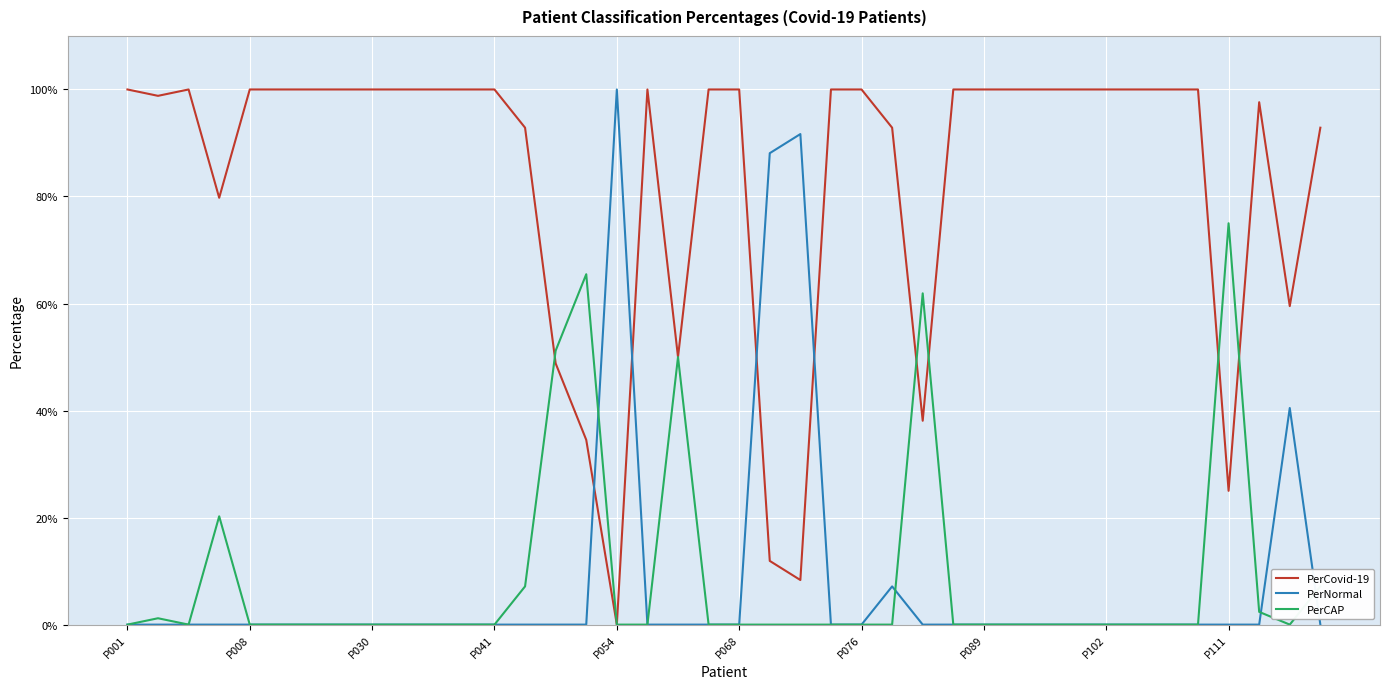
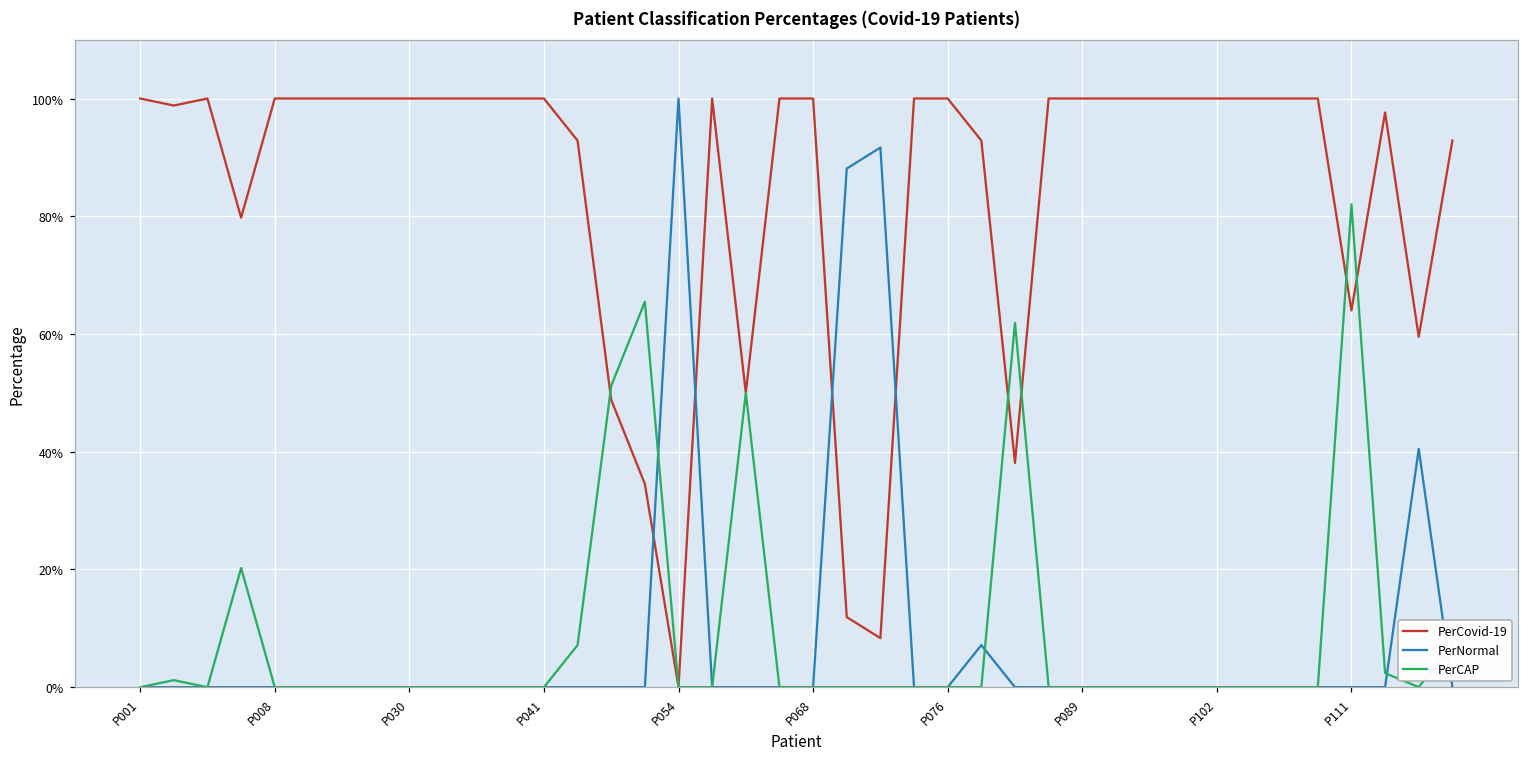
PerCovid-19, P111: 25% -> 64%
PerCAP, P111: 75% -> 82%
